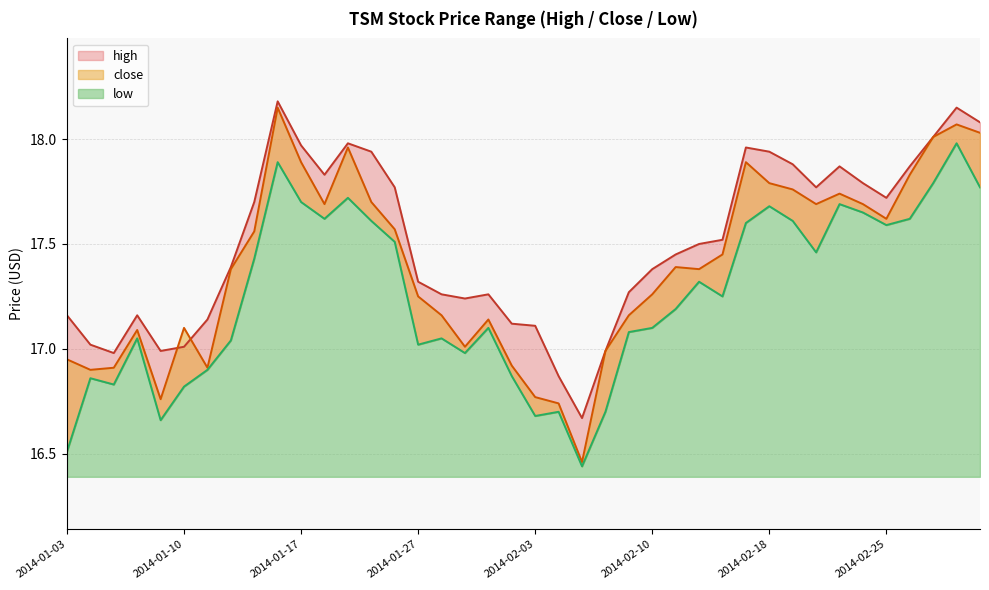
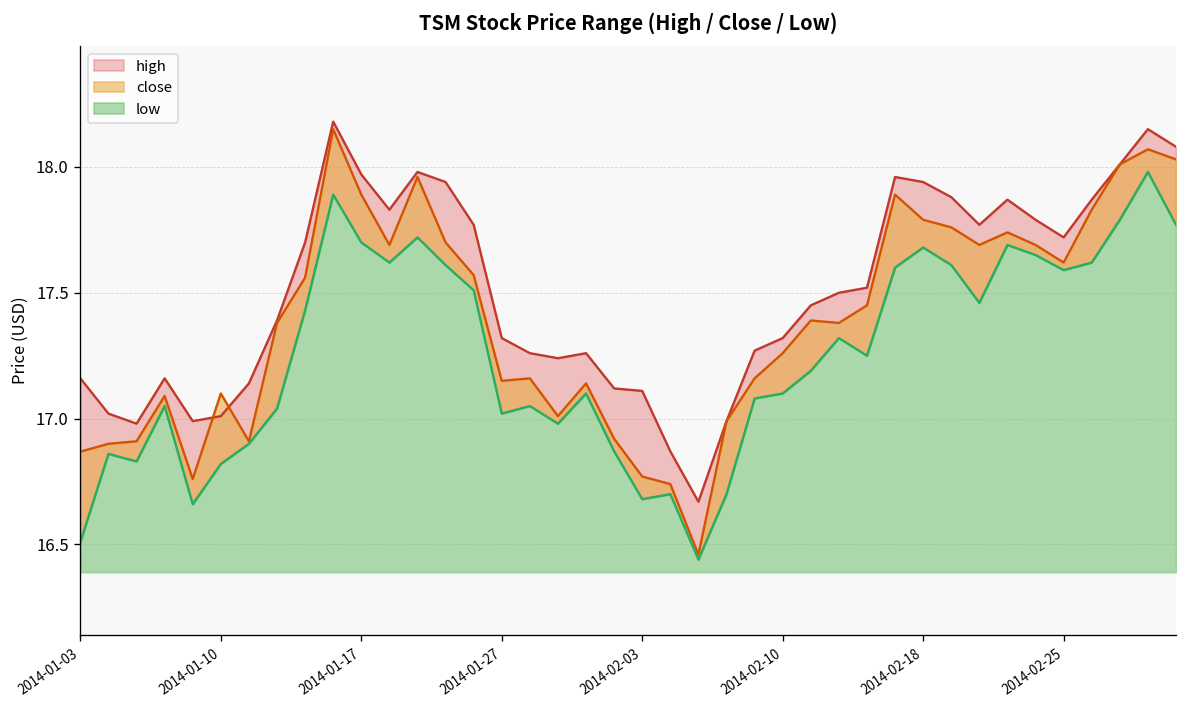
close, 2014-01-03: 16.95 -> 16.87
close, 2014-01-27: 17.25 -> 17.15
high, 2014-02-10: 17.38 -> 17.32
